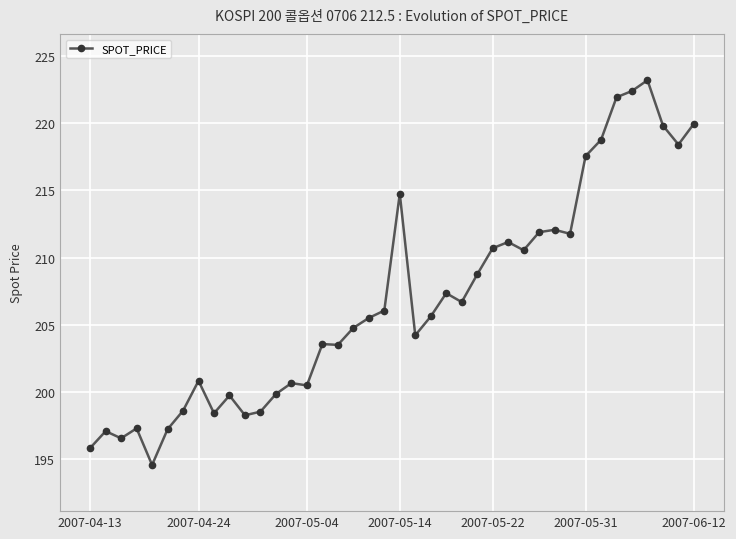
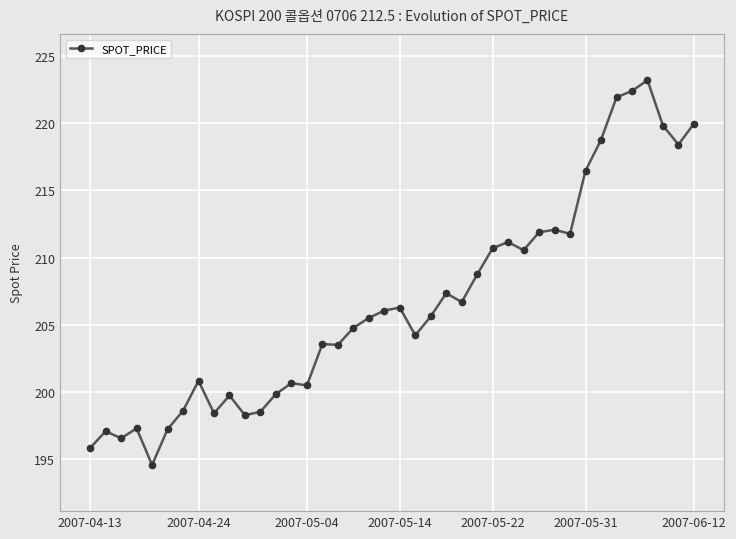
2007-05-14: 214.7 -> 206.3
2007-05-31: 217.5 -> 216.5
